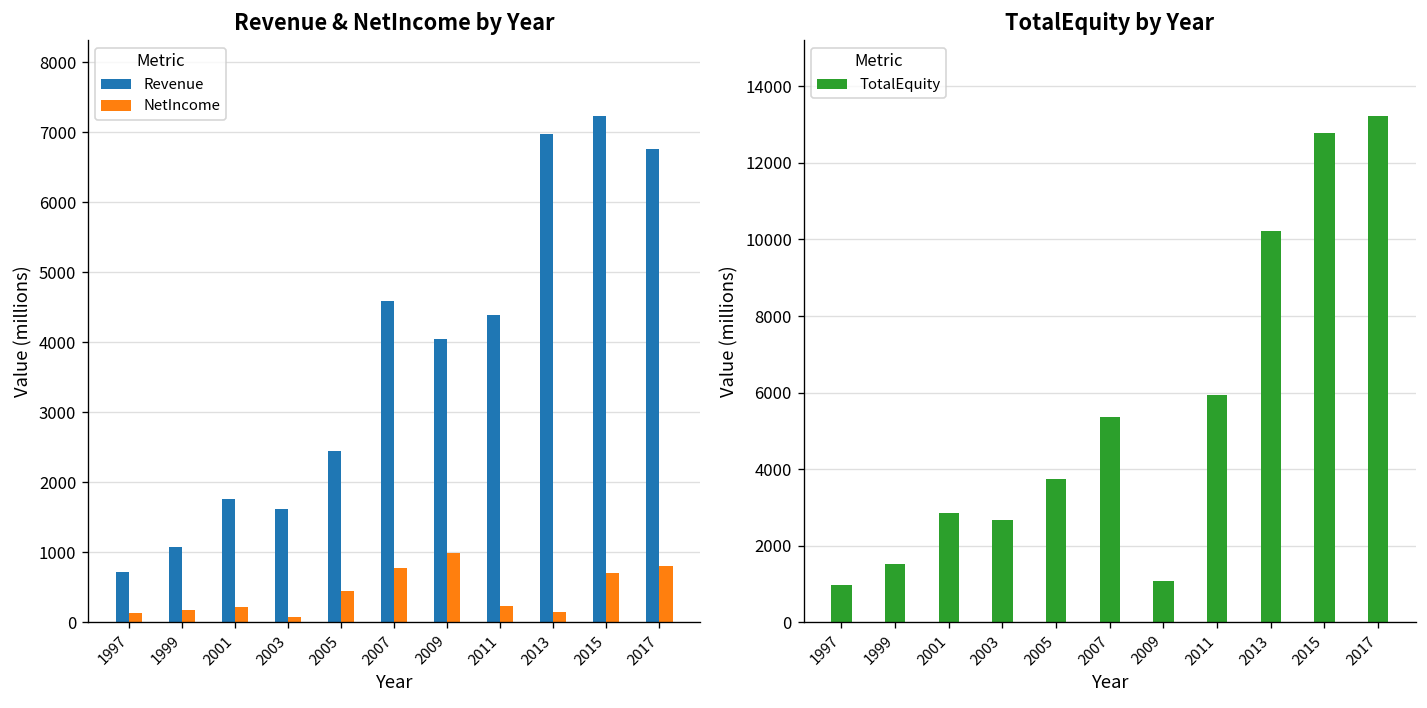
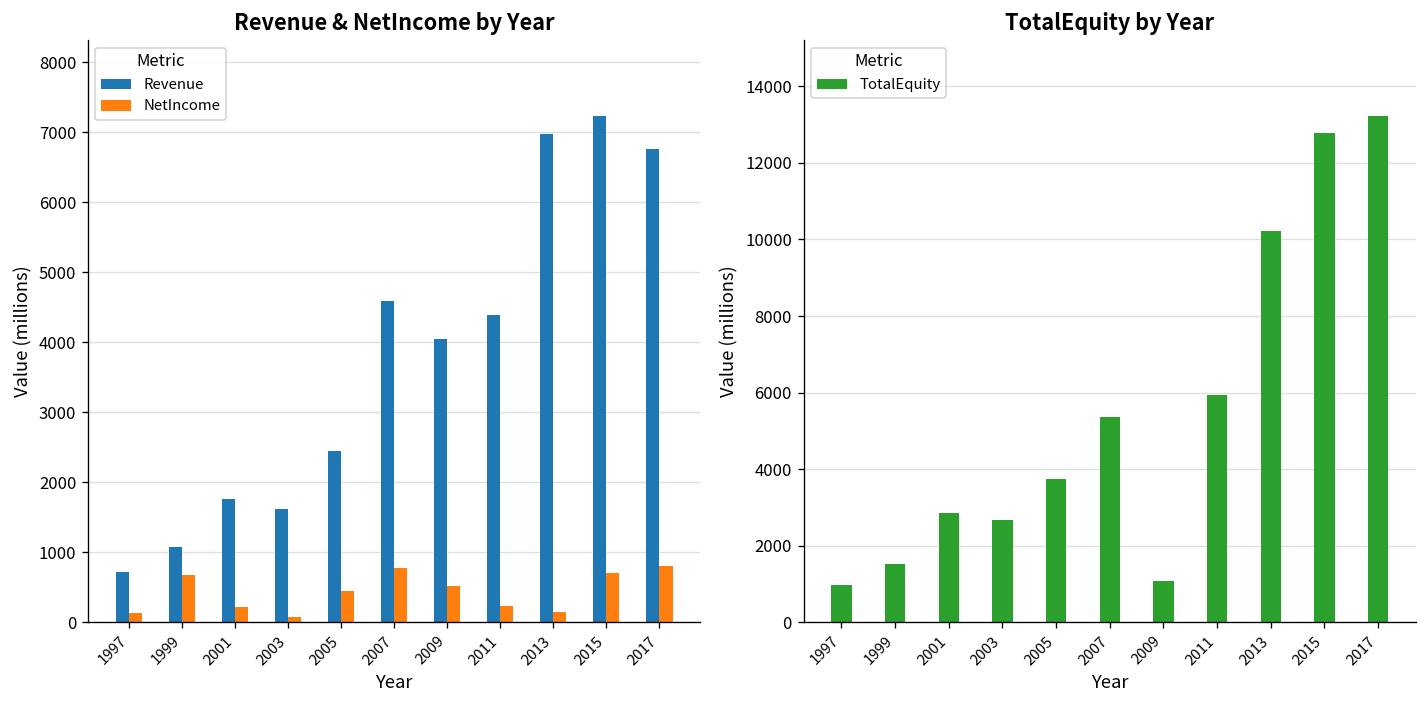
Revenue & NetIncome by Year, NetIncome, 1999: 200 -> 700
Revenue & NetIncome by Year, NetIncome, 2009: 1000 -> 500
